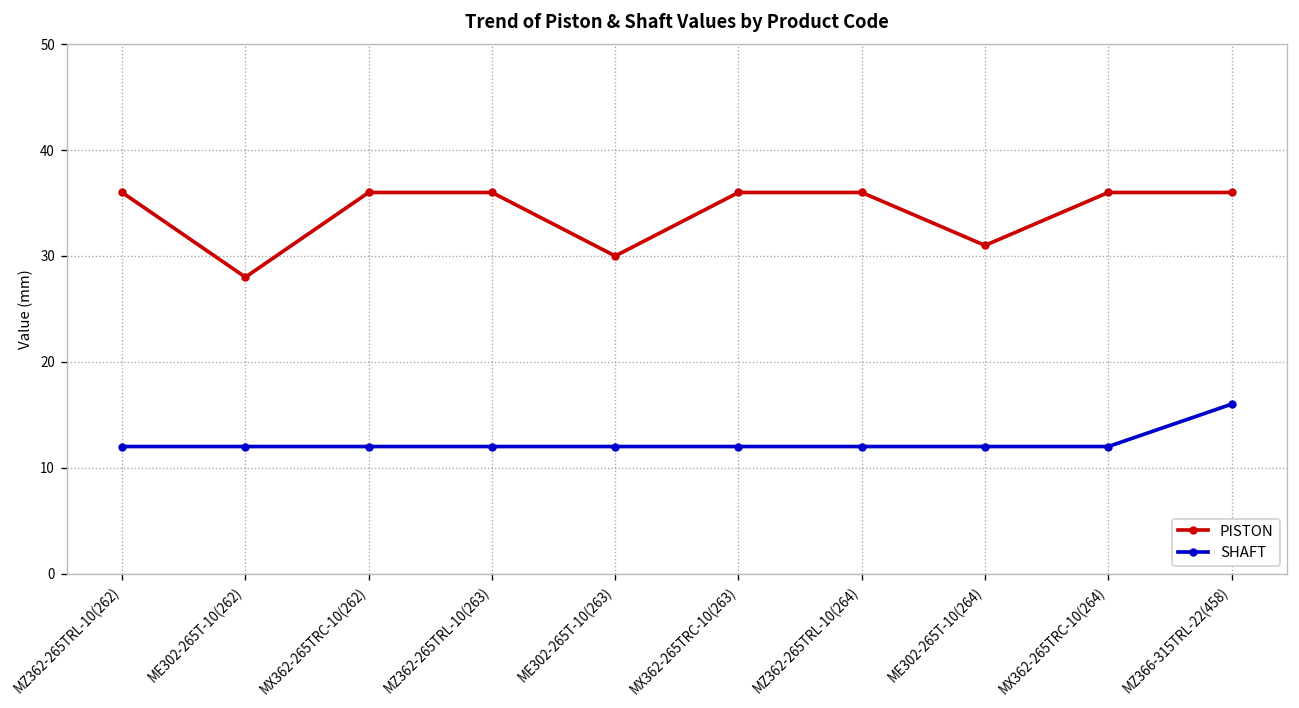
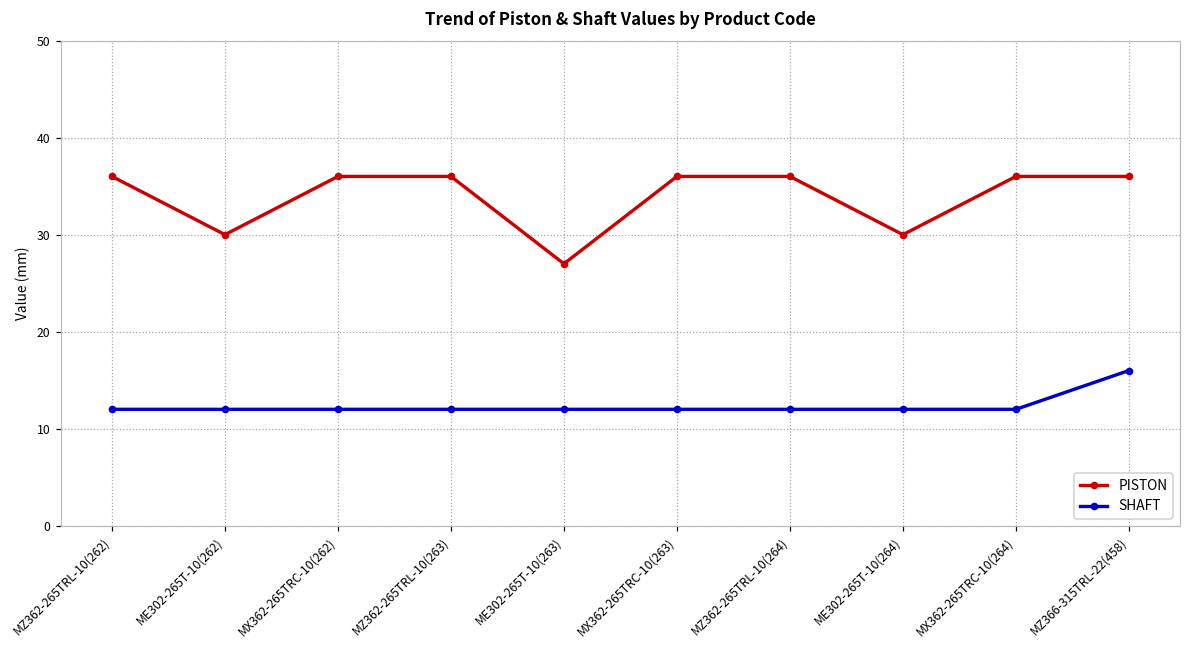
PISTON, ME302-265T-10(262): 28 -> 30
PISTON, ME302-265T-10(263): 30 -> 27
PISTON, ME302-265T-10(264): 31 -> 30
